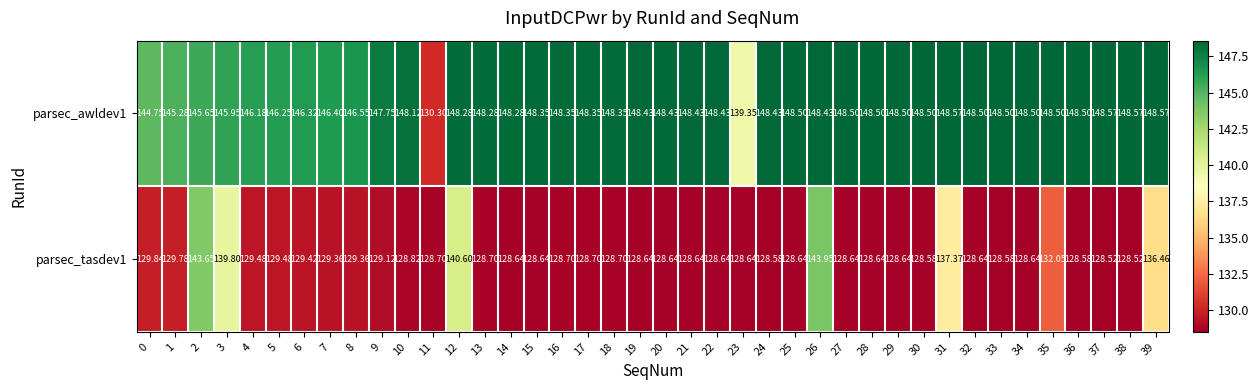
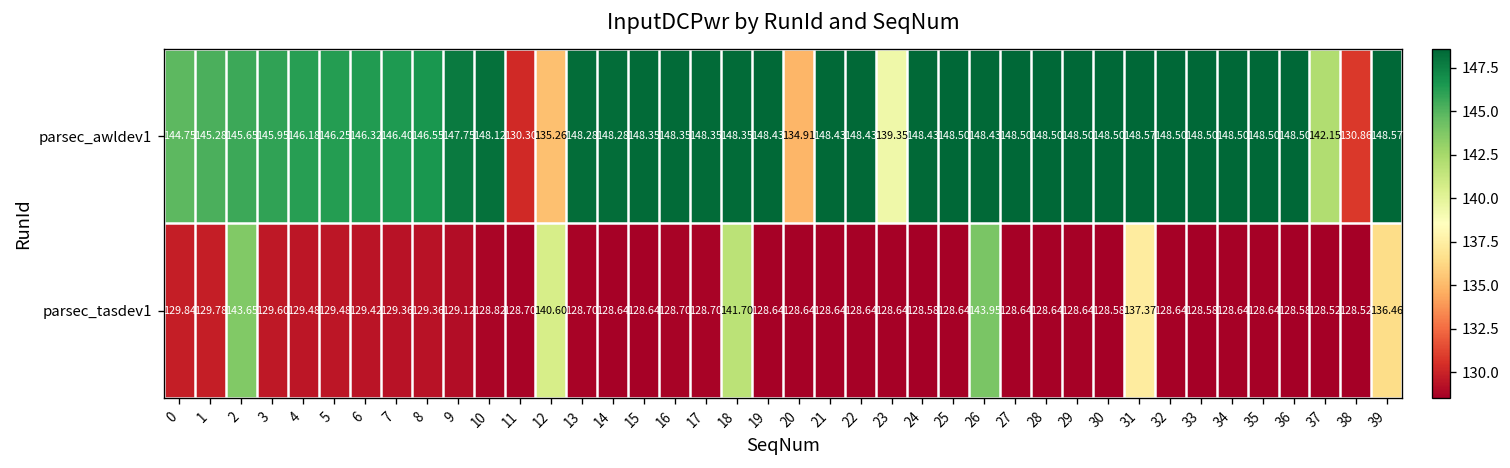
parsec_awldev1, 12: 148.28 -> 135.26
parsec_awldev1, 20: 148.43 -> 134.91
parsec_awldev1, 37: 148.57 -> 142.15
parsec_awldev1, 38: 148.57 -> 130.86
parsec_tasdev1, 3: 139.80 -> 129.60
parsec_tasdev1, 18: 128.70 -> 141.70
parsec_tasdev1, 35: 132.05 -> 128.64
